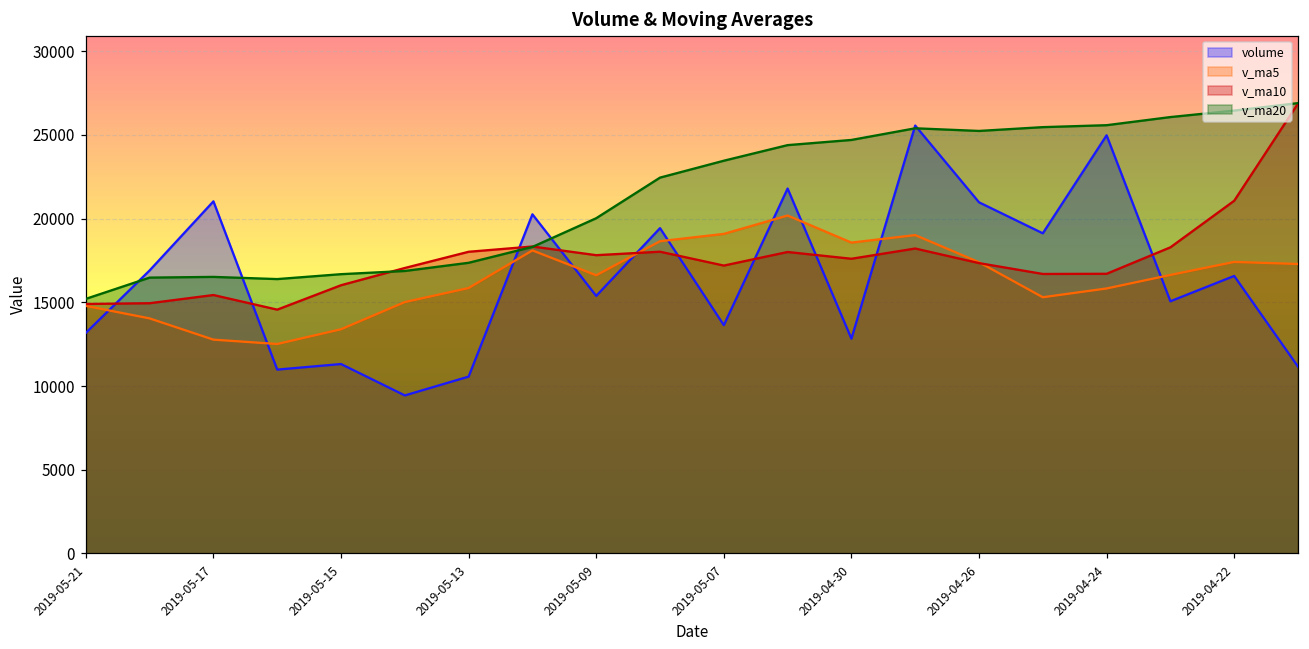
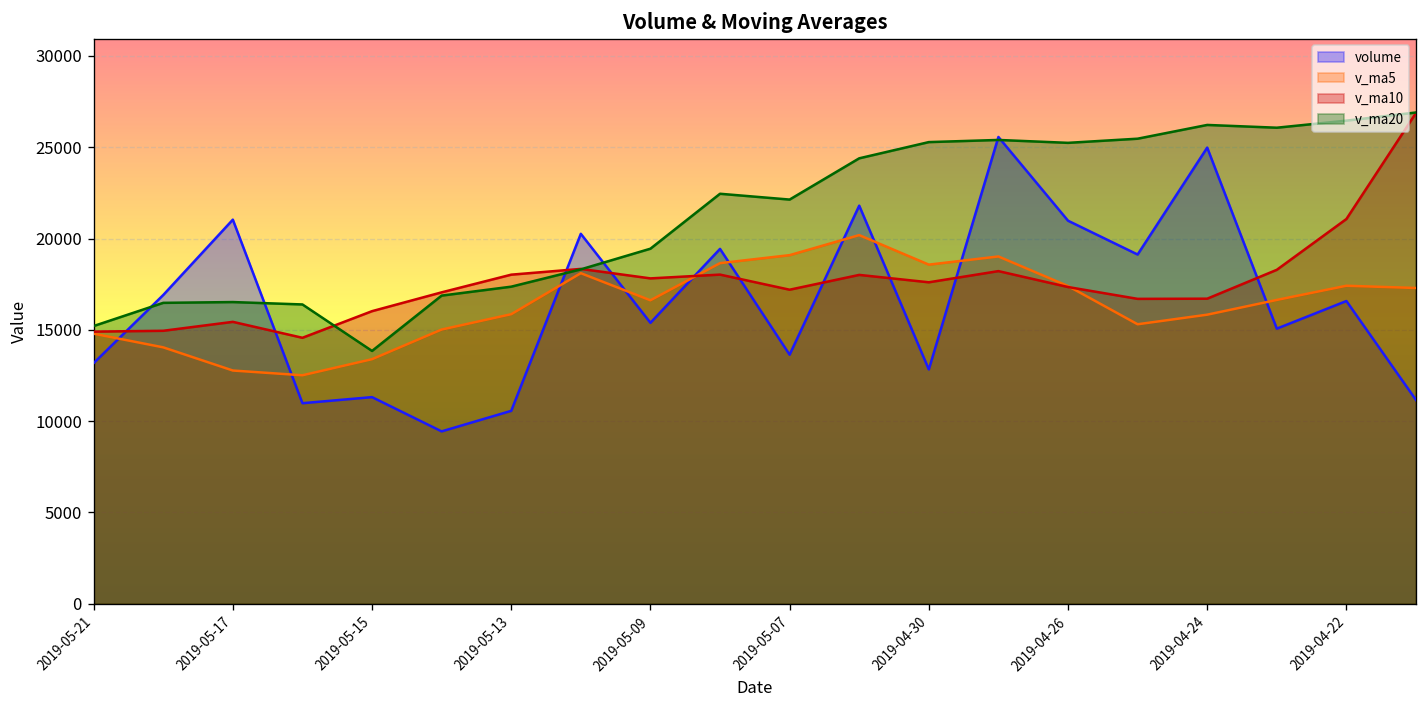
v_ma20, 2019-05-15: 16700 -> 13800
v_ma20, 2019-05-09: 20000 -> 19400
v_ma20, 2019-05-07: 23500 -> 22100
v_ma20, 2019-04-30: 24700 -> 25300
v_ma20, 2019-04-24: 25600 -> 26200
